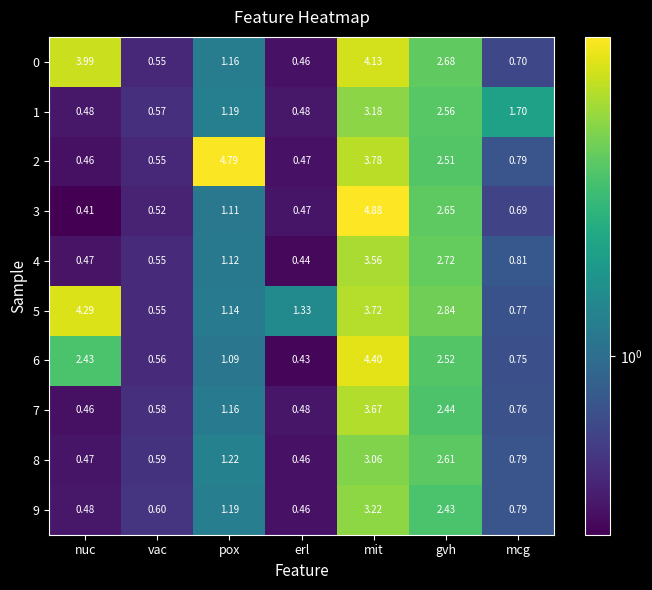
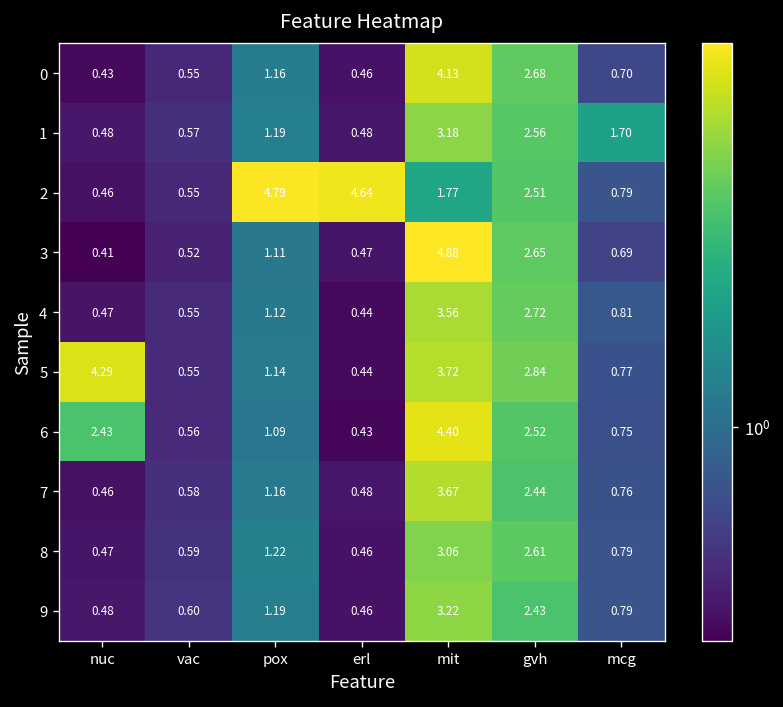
0, nuc: 3.99 -> 0.43
2, erl: 0.47 -> 4.64
2, mit: 3.78 -> 1.77
5, erl: 1.33 -> 0.44
